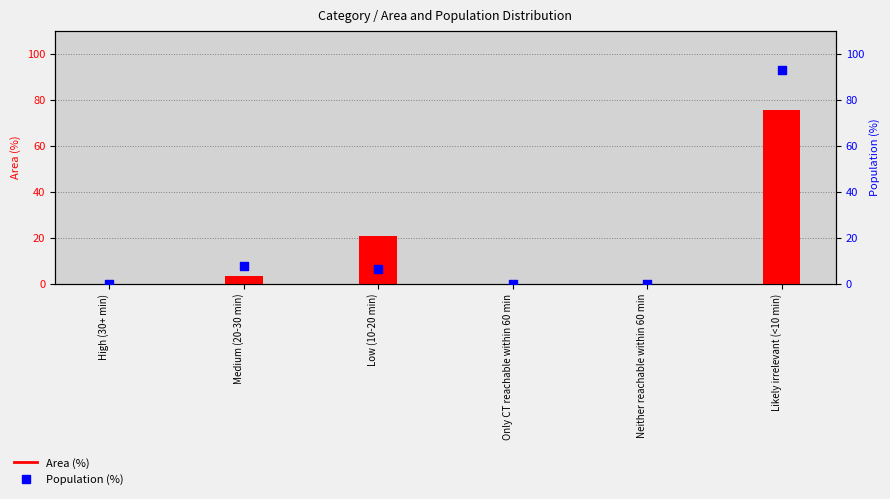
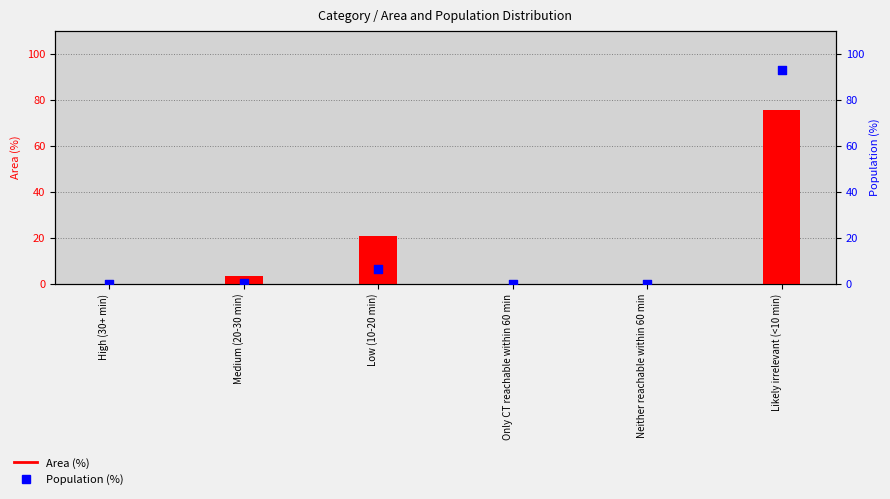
Population (%), Medium (20-30 min): 8 -> 0
